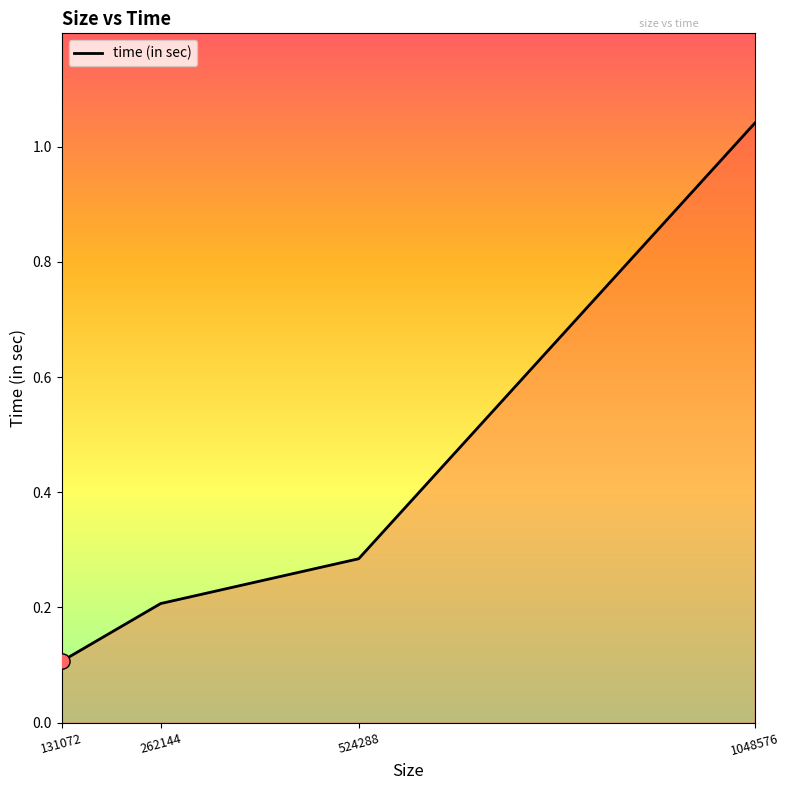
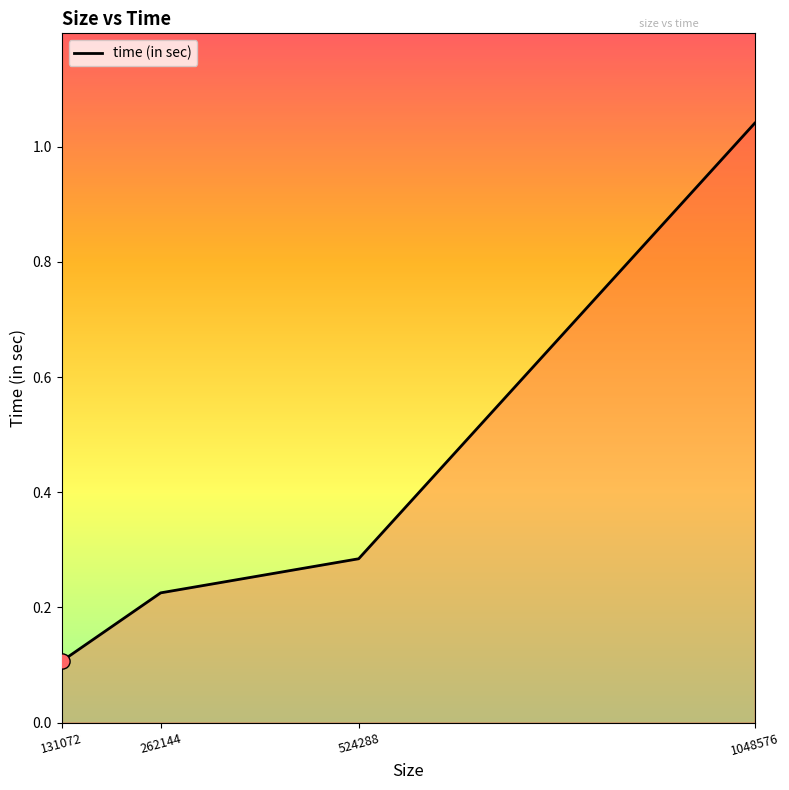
time (in sec), 262144: 0.21 -> 0.23
